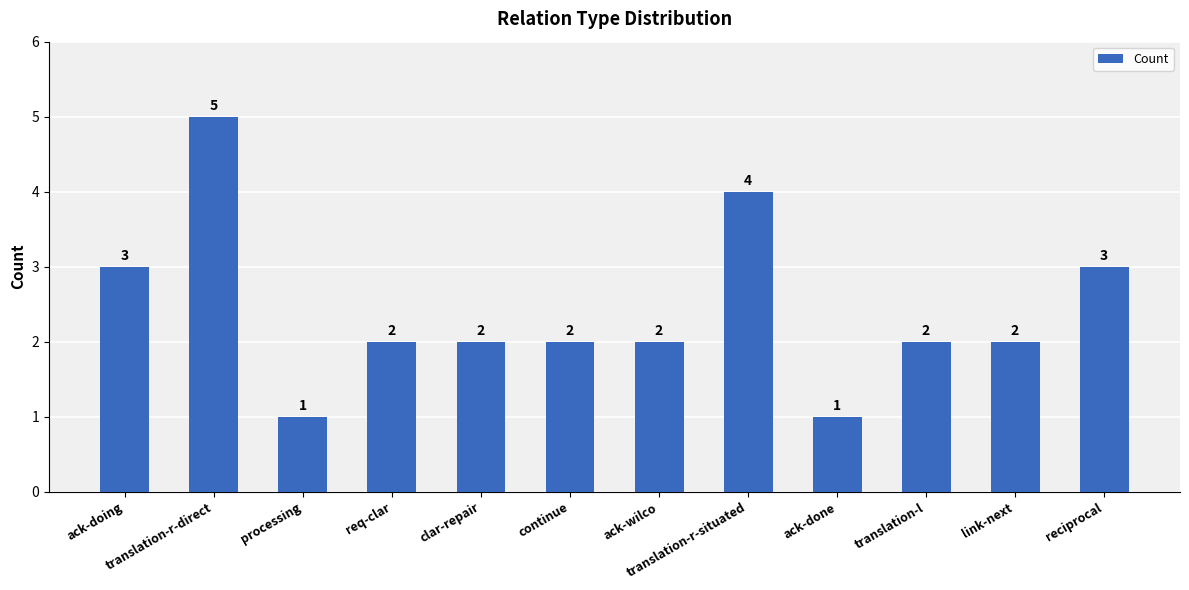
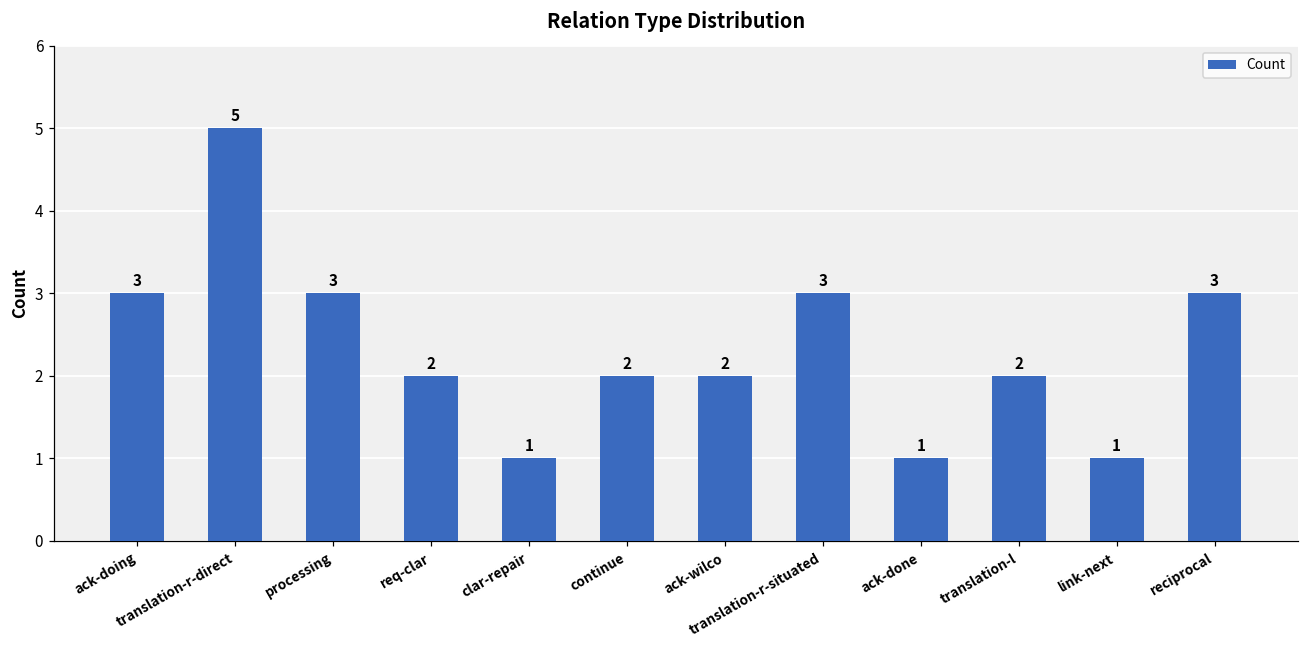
processing: 1 -> 3
clar-repair: 2 -> 1
translation-r-situated: 4 -> 3
link-next: 2 -> 1
